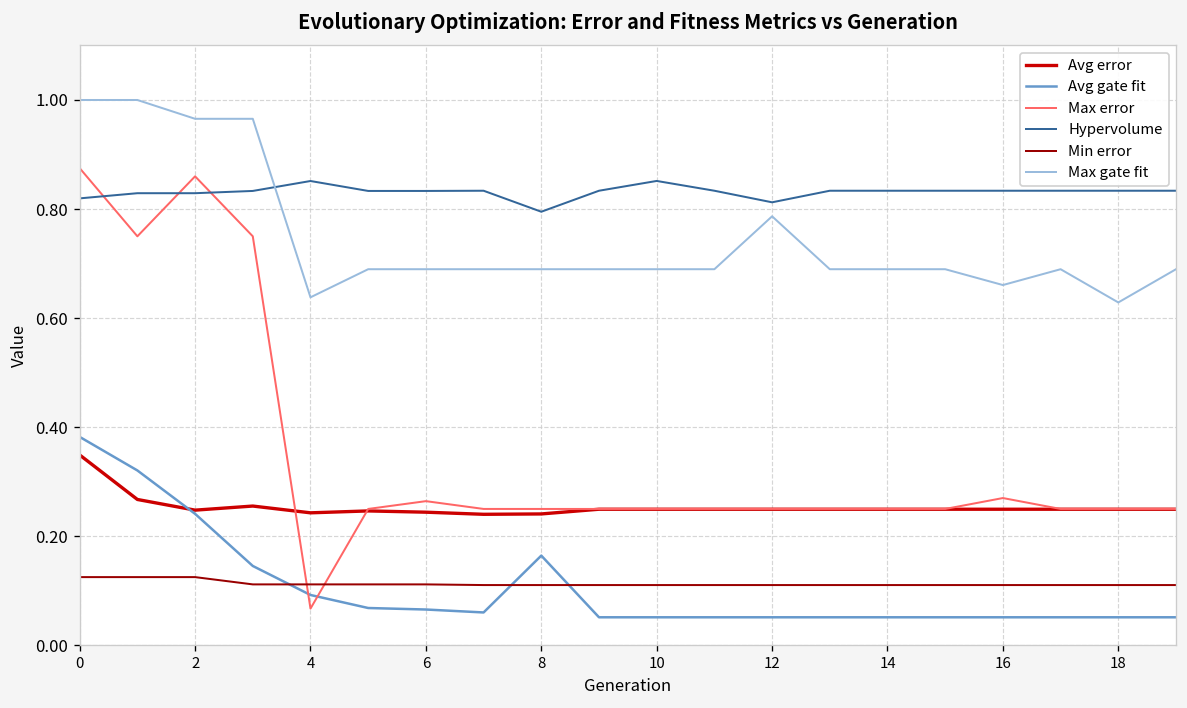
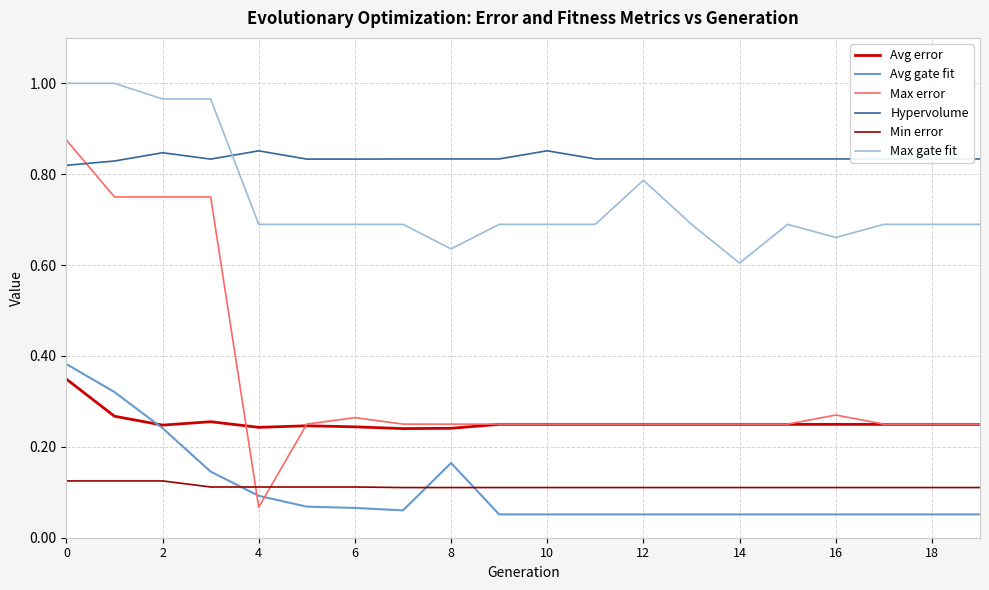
Max error, 2: 0.86 -> 0.75
Hypervolume, 2: 0.83 -> 0.85
Max gate fit, 4: 0.64 -> 0.69
Hypervolume, 8: 0.80 -> 0.83
Max gate fit, 8: 0.69 -> 0.64
Hypervolume, 12: 0.81 -> 0.83
Max gate fit, 14: 0.69 -> 0.60
Max gate fit, 18: 0.63 -> 0.69
